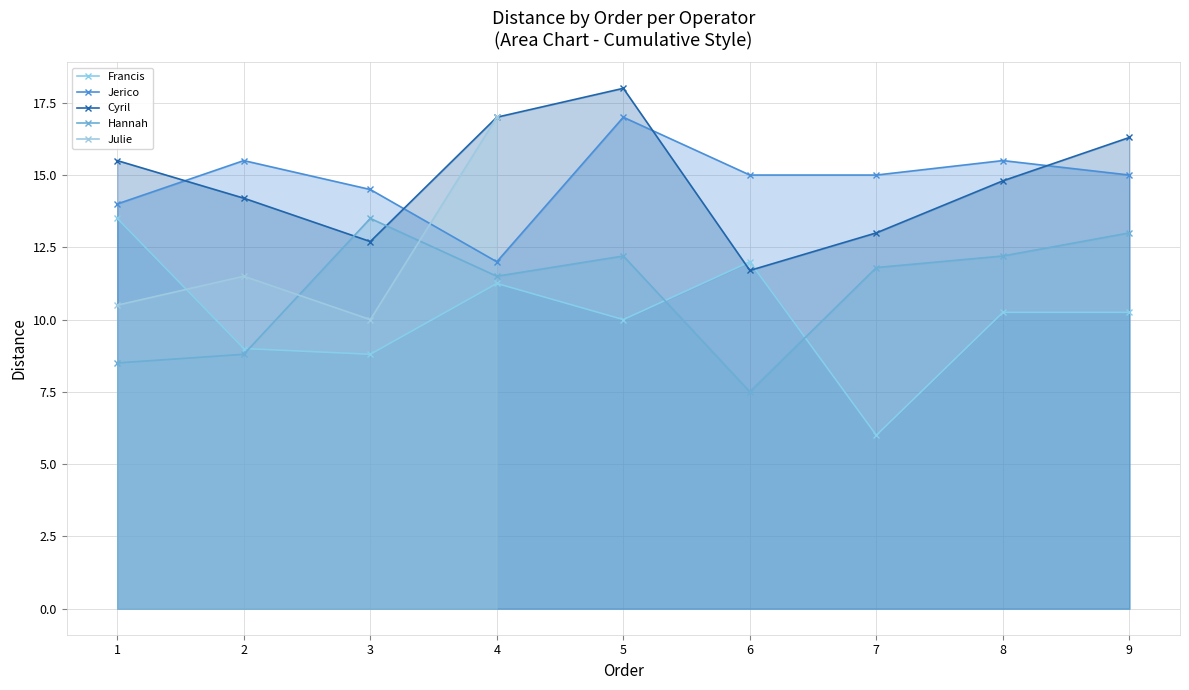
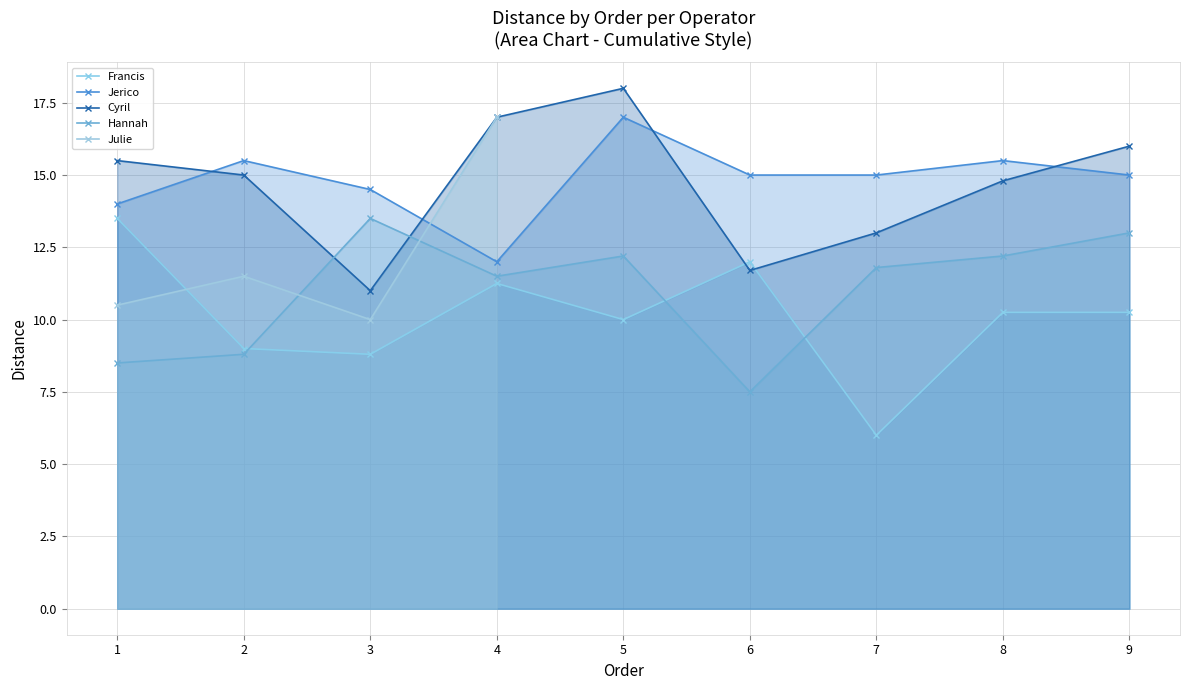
Cyril, 2: 14.2 -> 15.0
Cyril, 3: 12.7 -> 11.0
Cyril, 9: 16.3 -> 16.0
